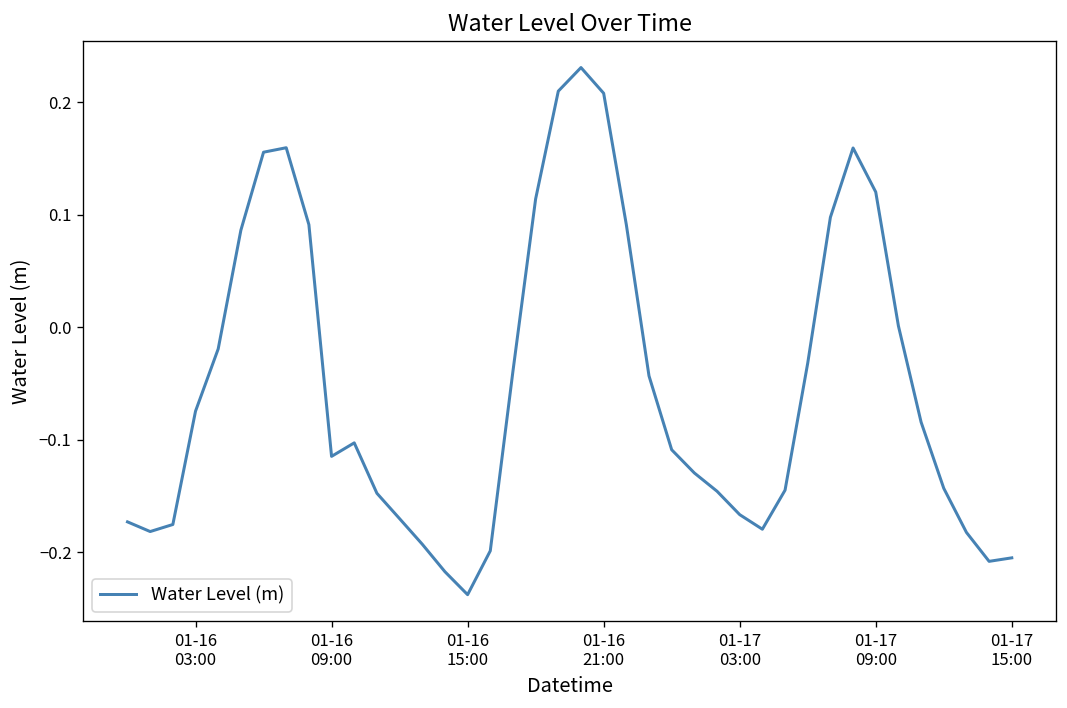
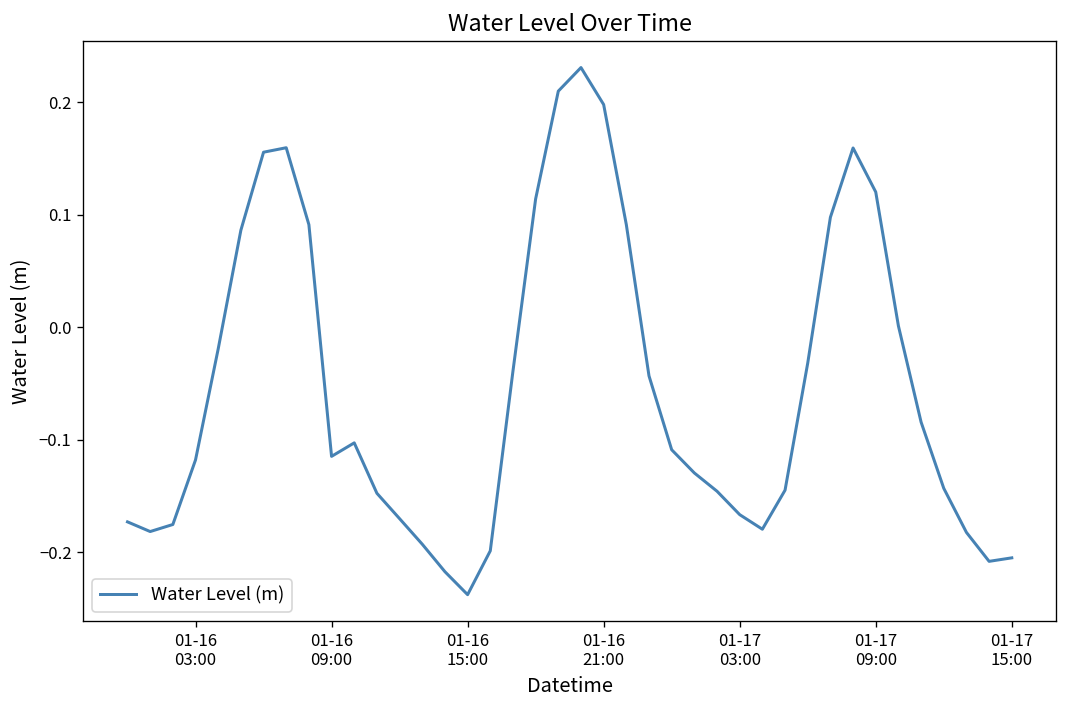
01-16 03:00: -0.07 -> -0.12
01-16 21:00: 0.21 -> 0.20
